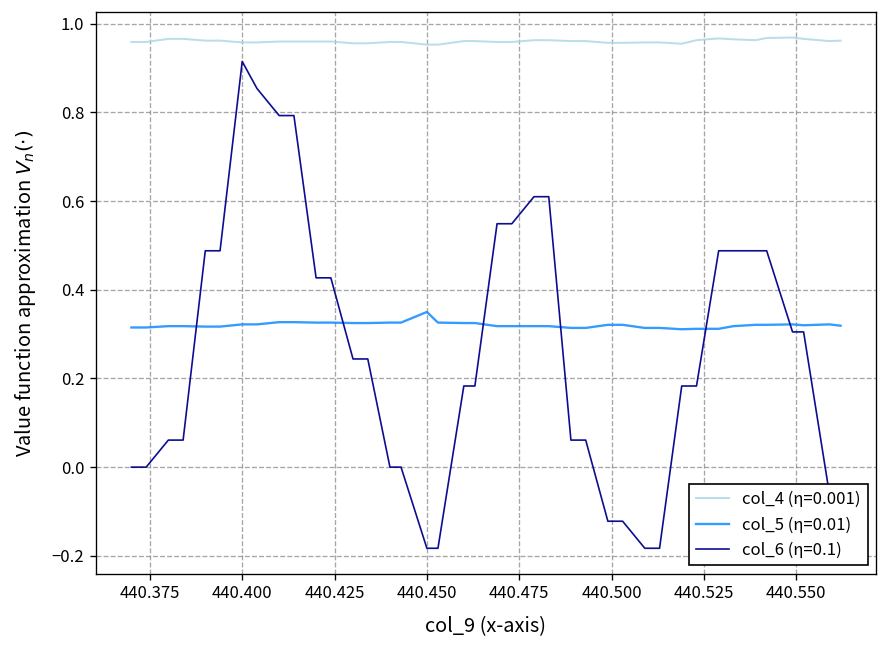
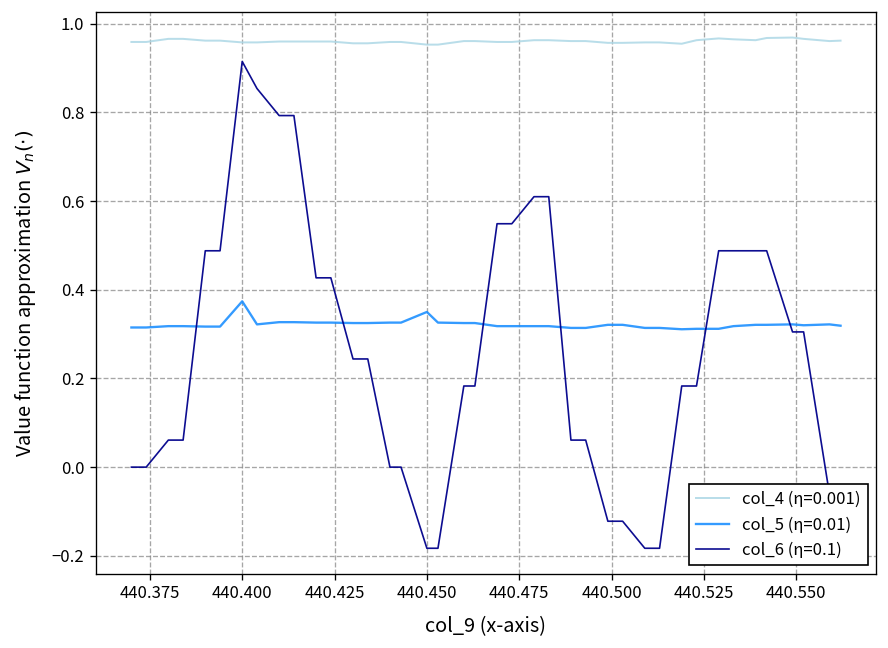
col_5 (η=0.01), 440.400: 0.32 -> 0.37
